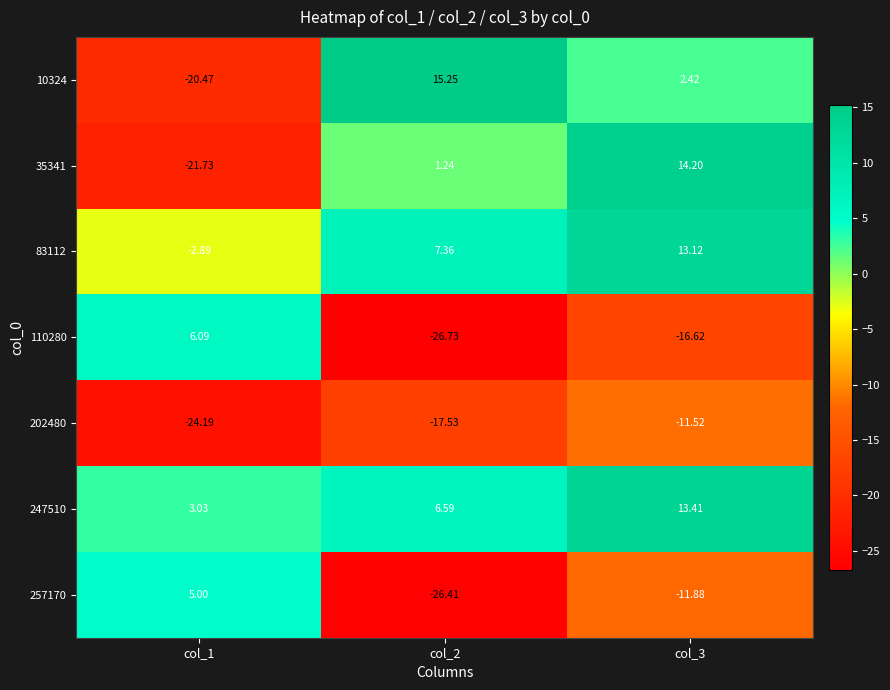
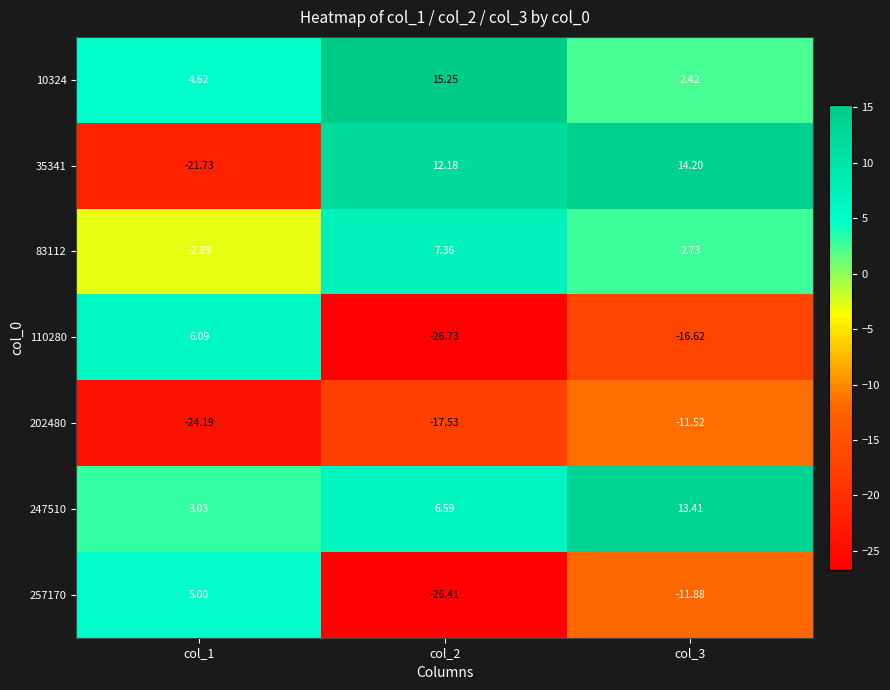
10324, col_1: -20.47 -> 4.62
35341, col_2: 1.24 -> 12.18
83112, col_3: 13.12 -> 2.73
